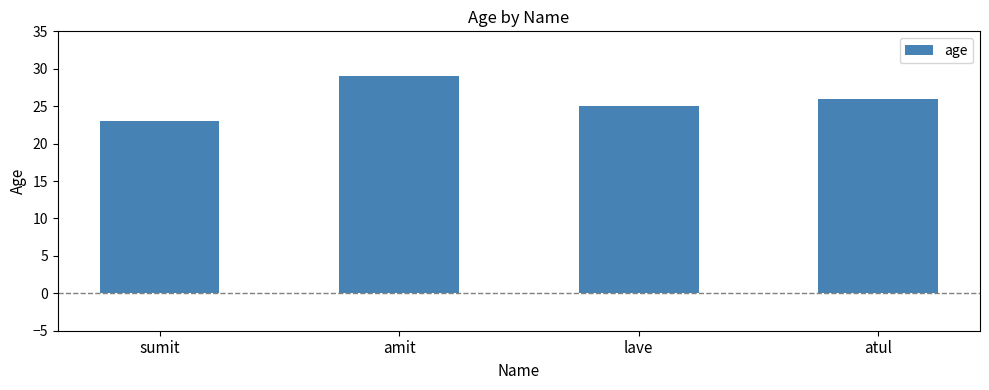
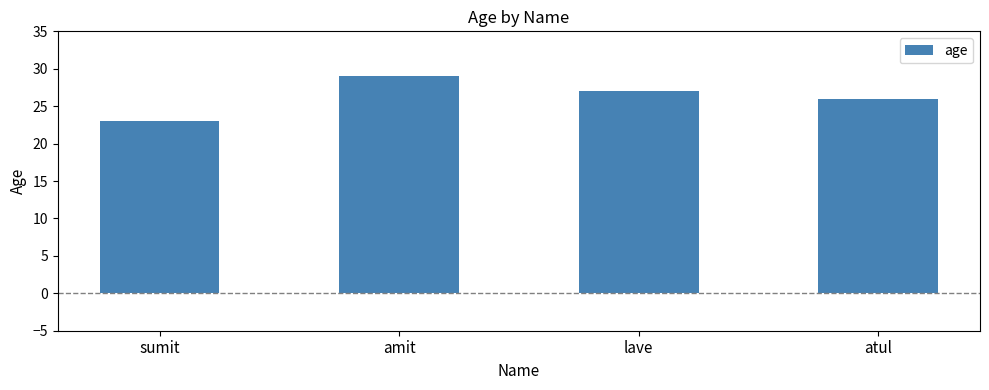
lave: 25 -> 27
